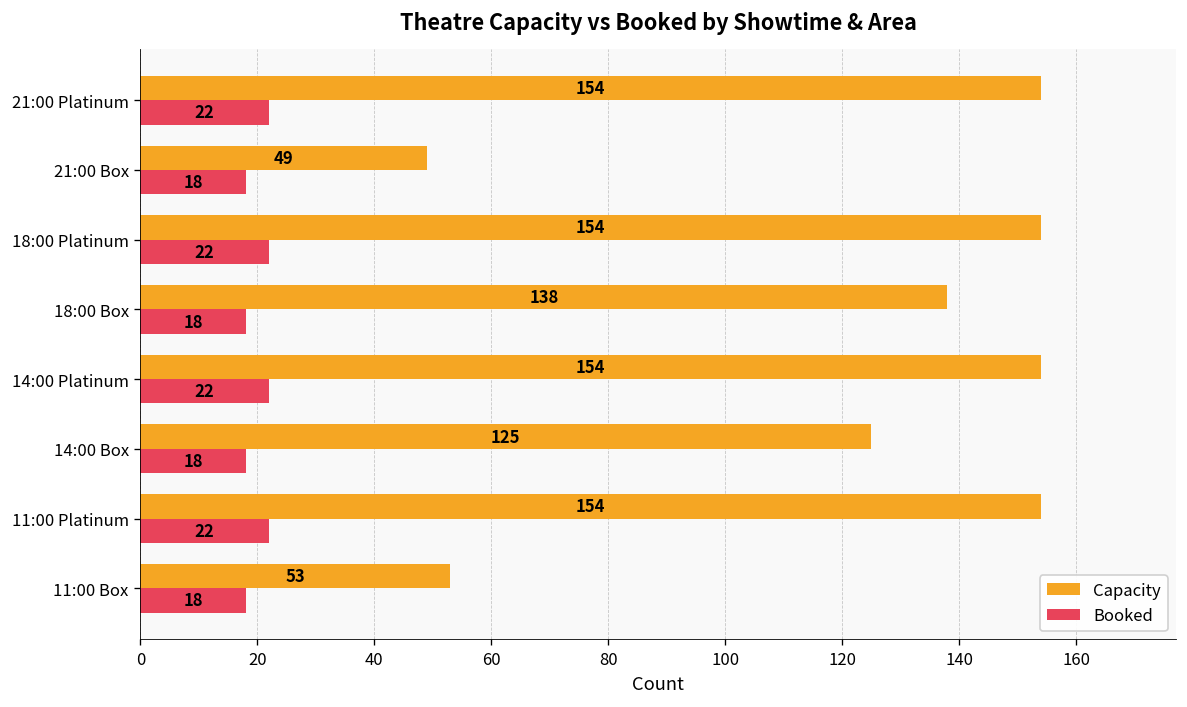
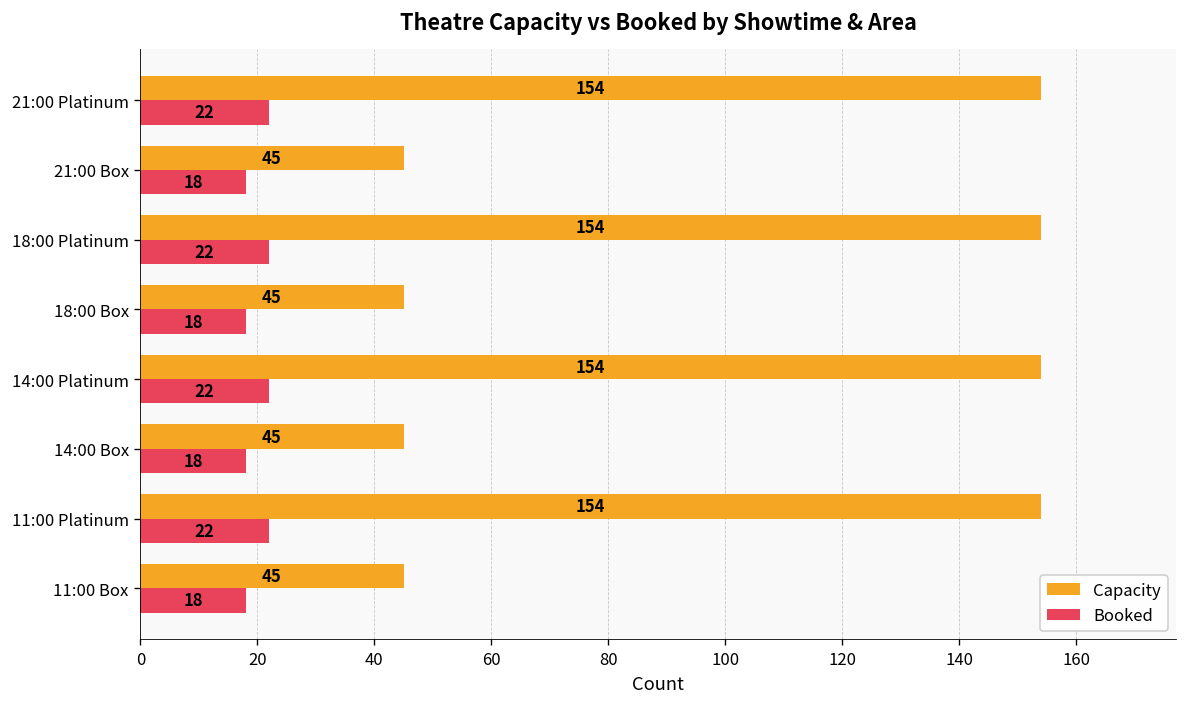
Capacity, 21:00 Box: 49 -> 45
Capacity, 18:00 Box: 138 -> 45
Capacity, 14:00 Box: 125 -> 45
Capacity, 11:00 Box: 53 -> 45
